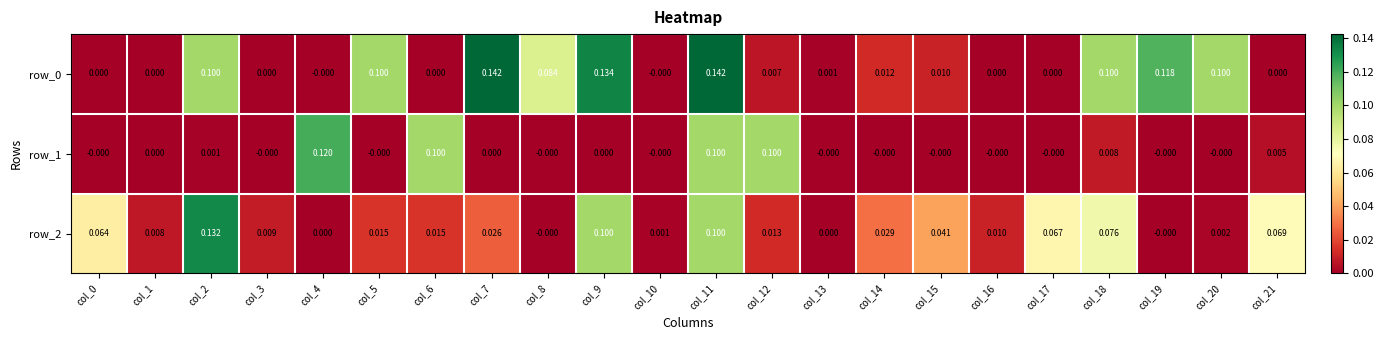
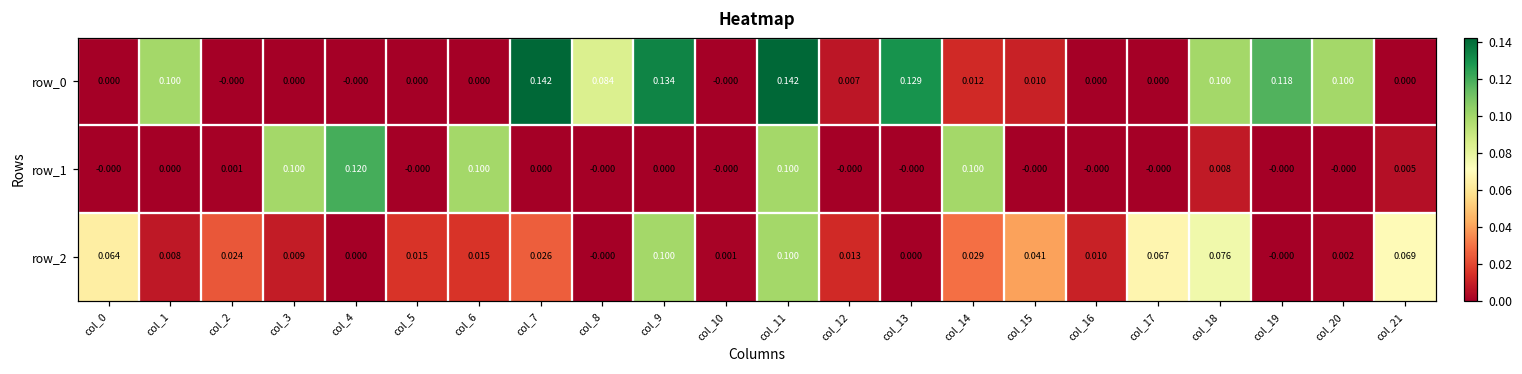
row_0, col_1: 0.000 -> 0.100
row_0, col_2: 0.100 -> -0.000
row_0, col_5: 0.100 -> 0.000
row_0, col_13: 0.001 -> 0.129
row_1, col_3: -0.000 -> 0.100
row_1, col_12: 0.100 -> -0.000
row_1, col_14: -0.000 -> 0.100
row_2, col_2: 0.132 -> 0.024
